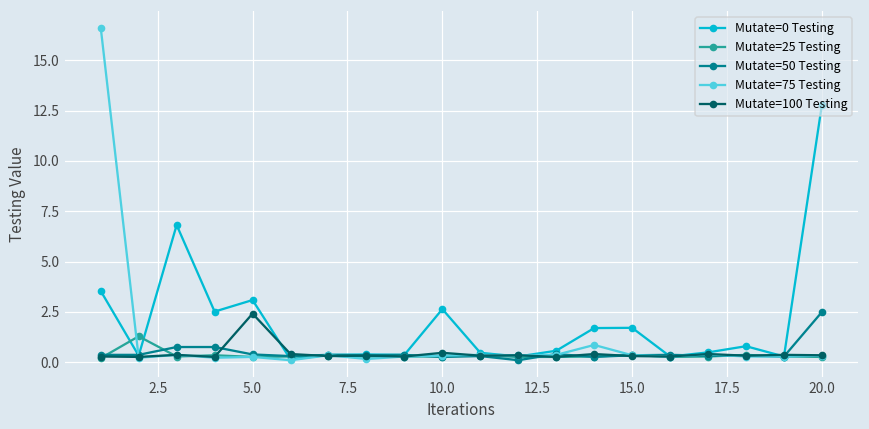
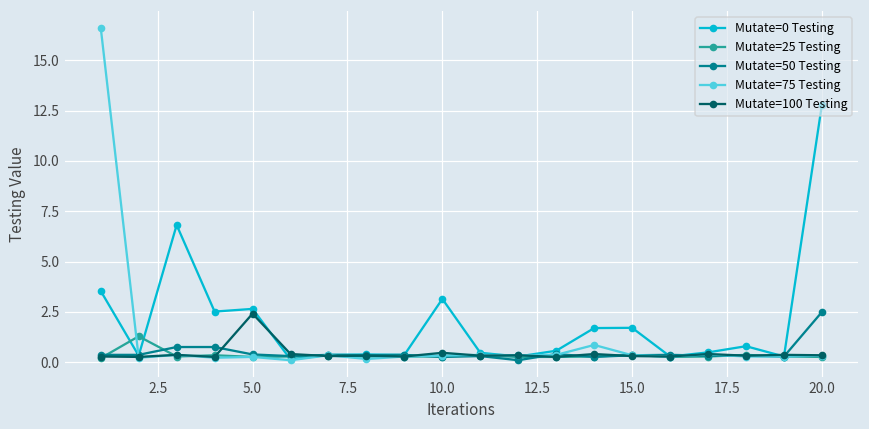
Mutate=0 Testing, 5.0: 3.1 -> 2.7
Mutate=0 Testing, 10.0: 2.6 -> 3.1
